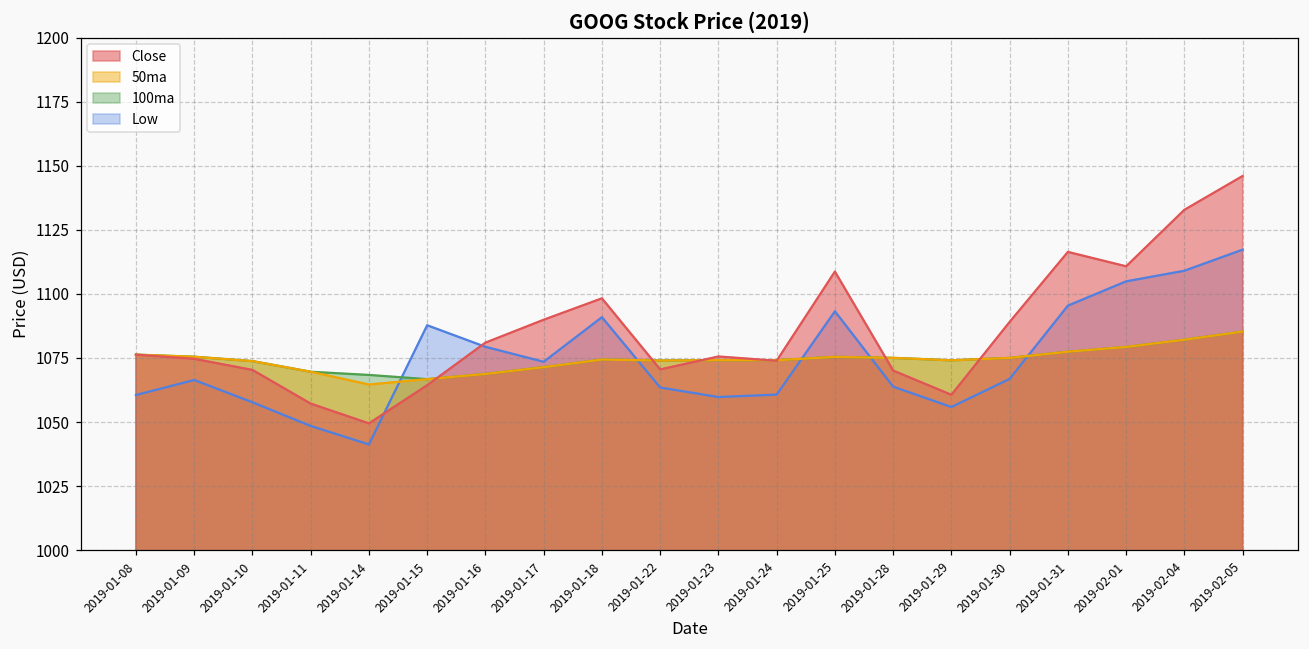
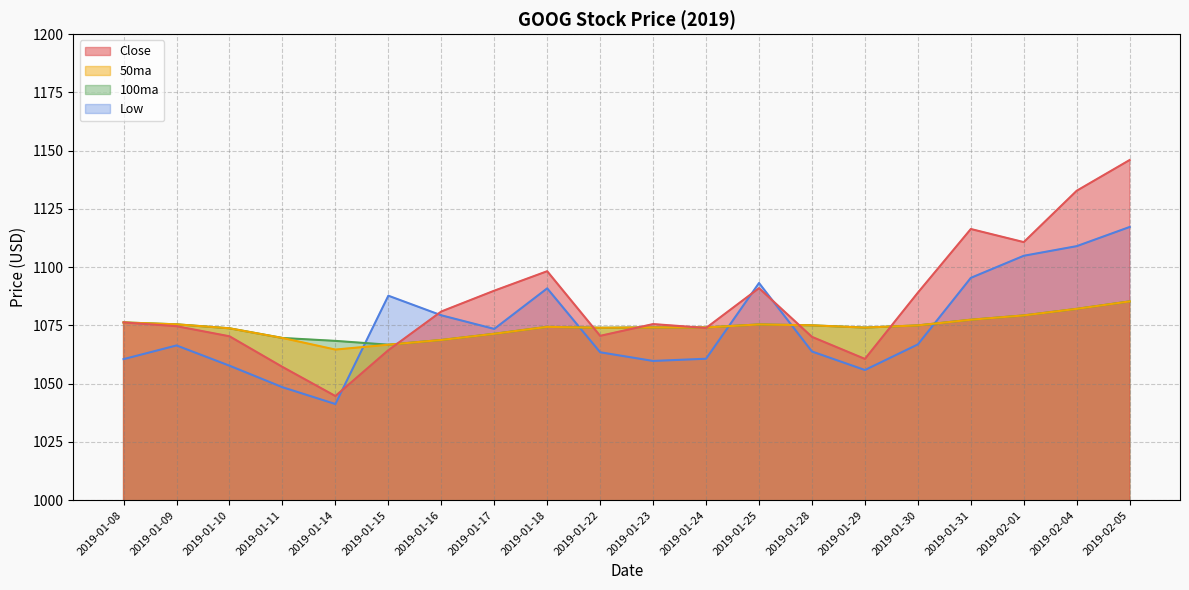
Close, 2019-01-14: 1049 -> 1045
Close, 2019-01-25: 1109 -> 1091
